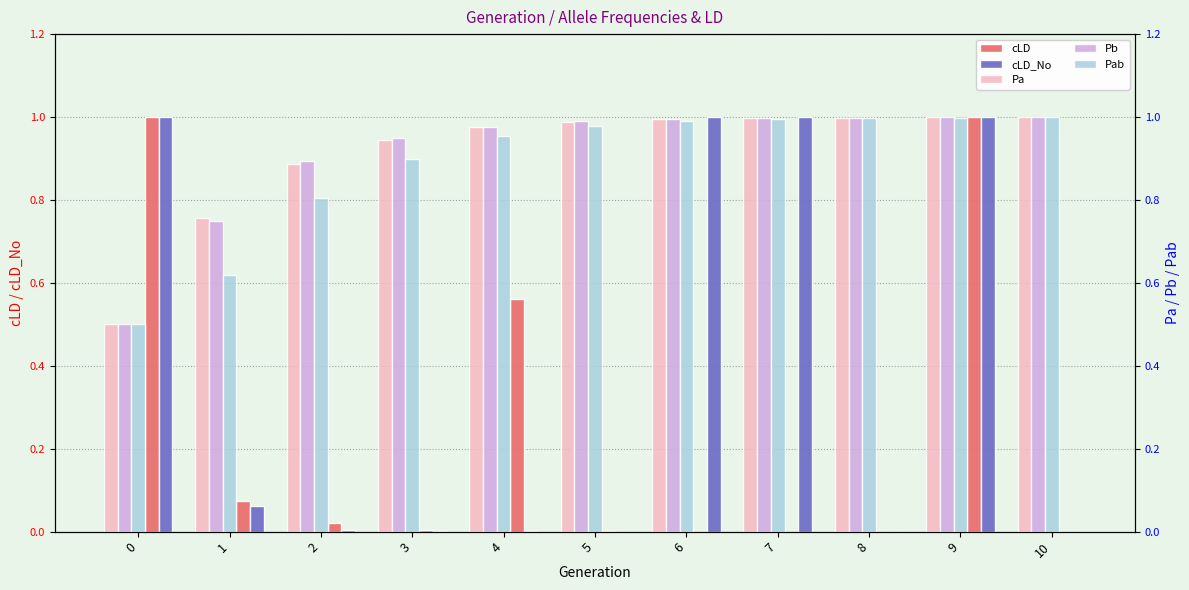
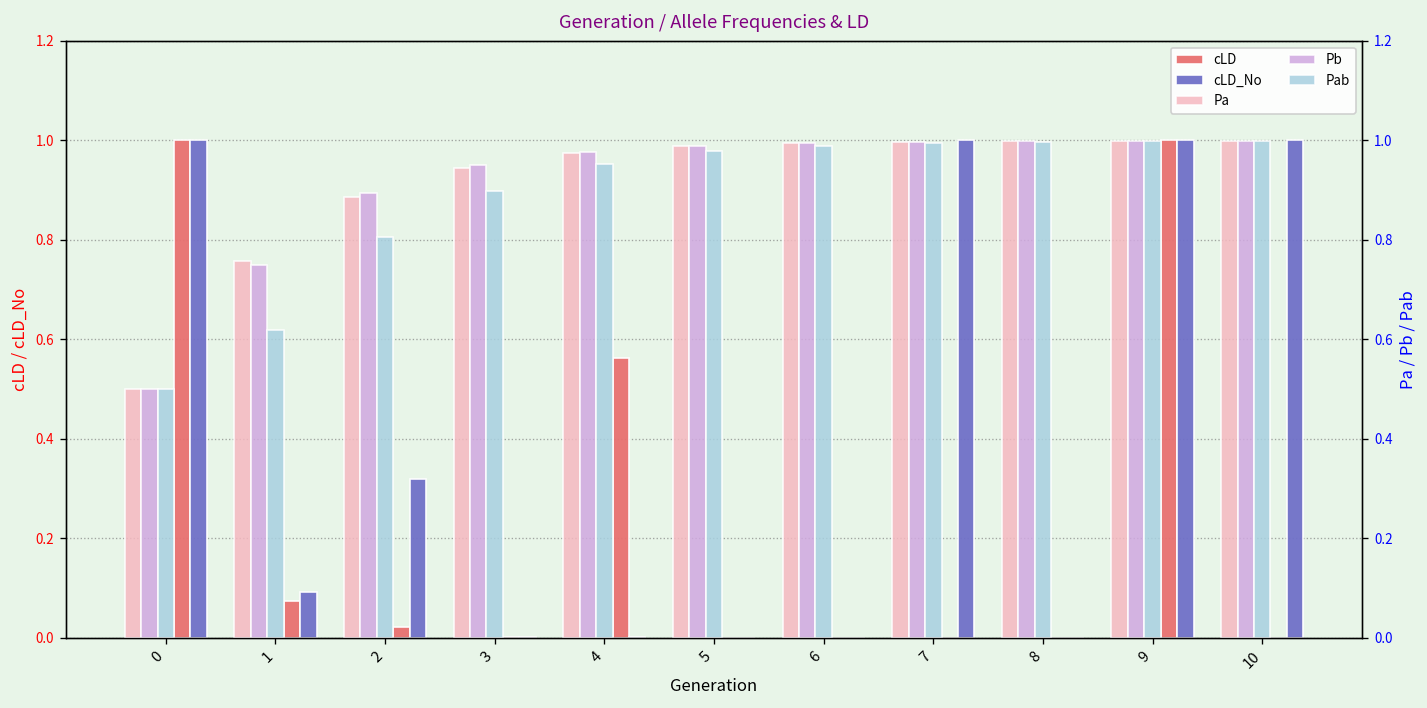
cLD_No, 1: 0.06 -> 0.09
cLD_No, 2: 0.00 -> 0.32
cLD_No, 6: 1 -> 0
cLD_No, 10: 0 -> 1
